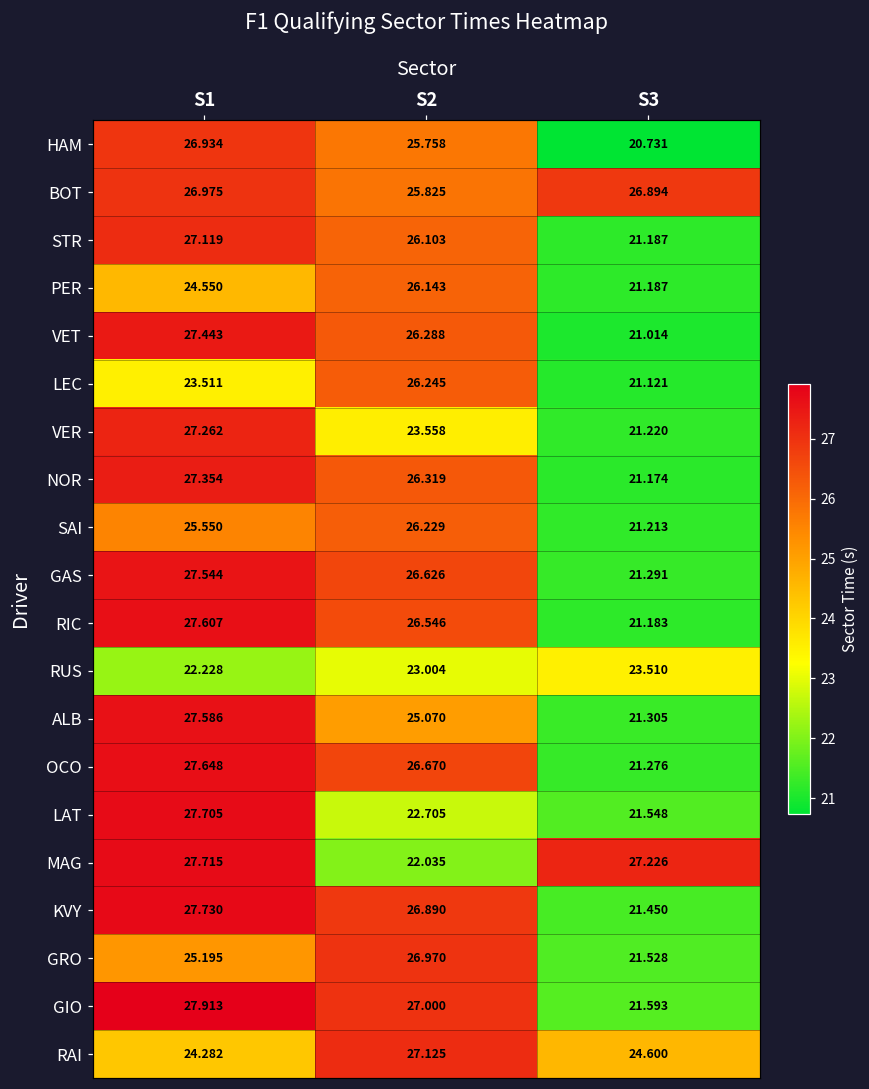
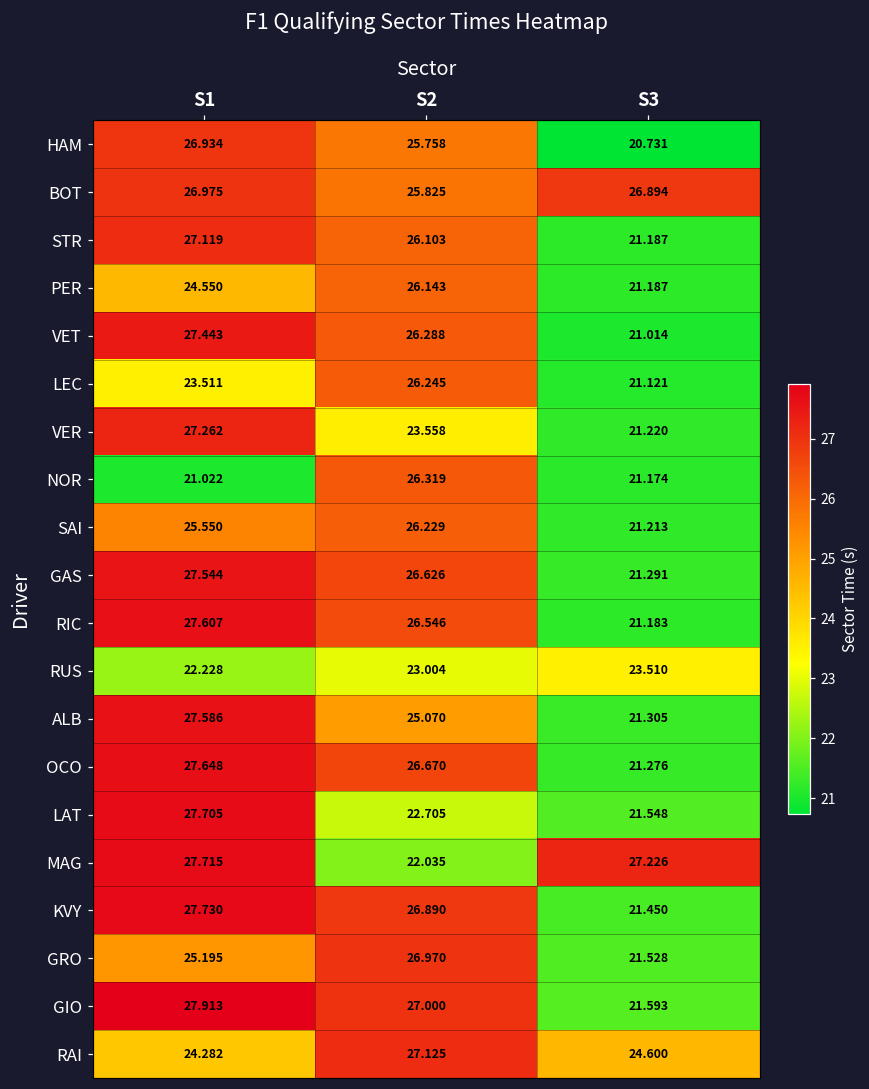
NOR, S1: 27.354 -> 21.022
